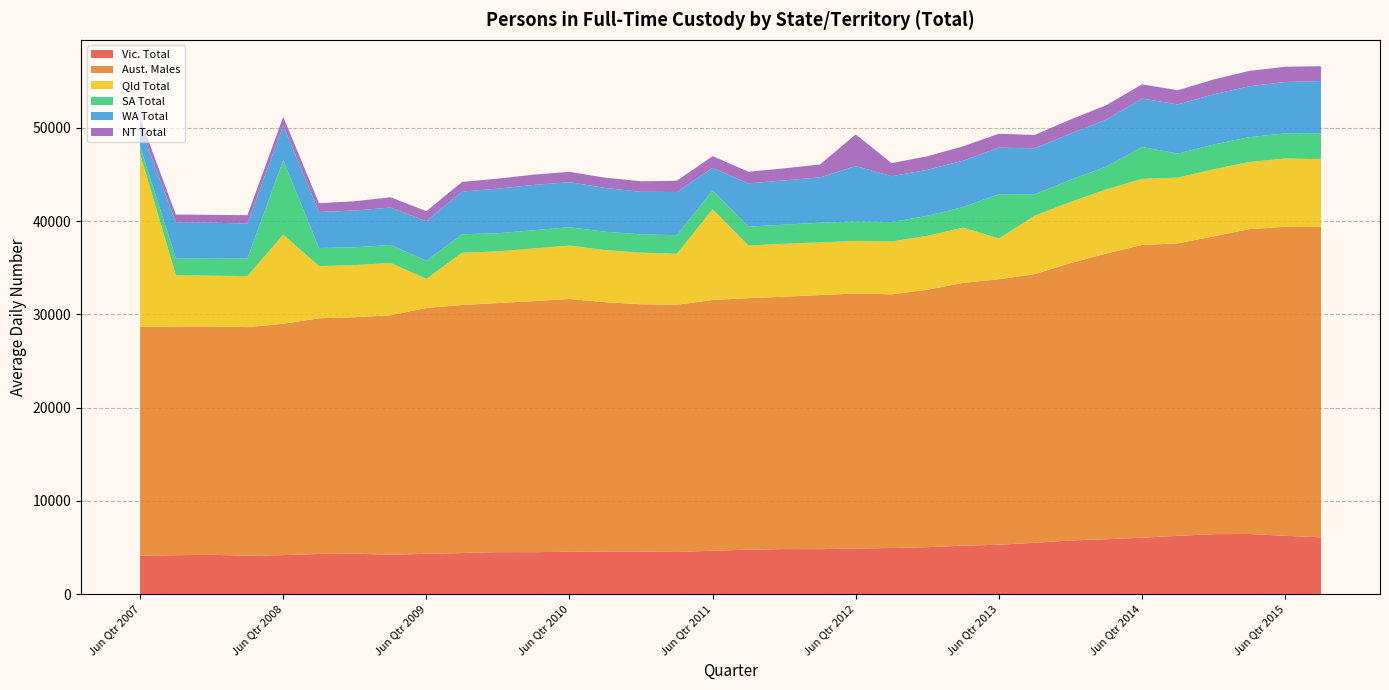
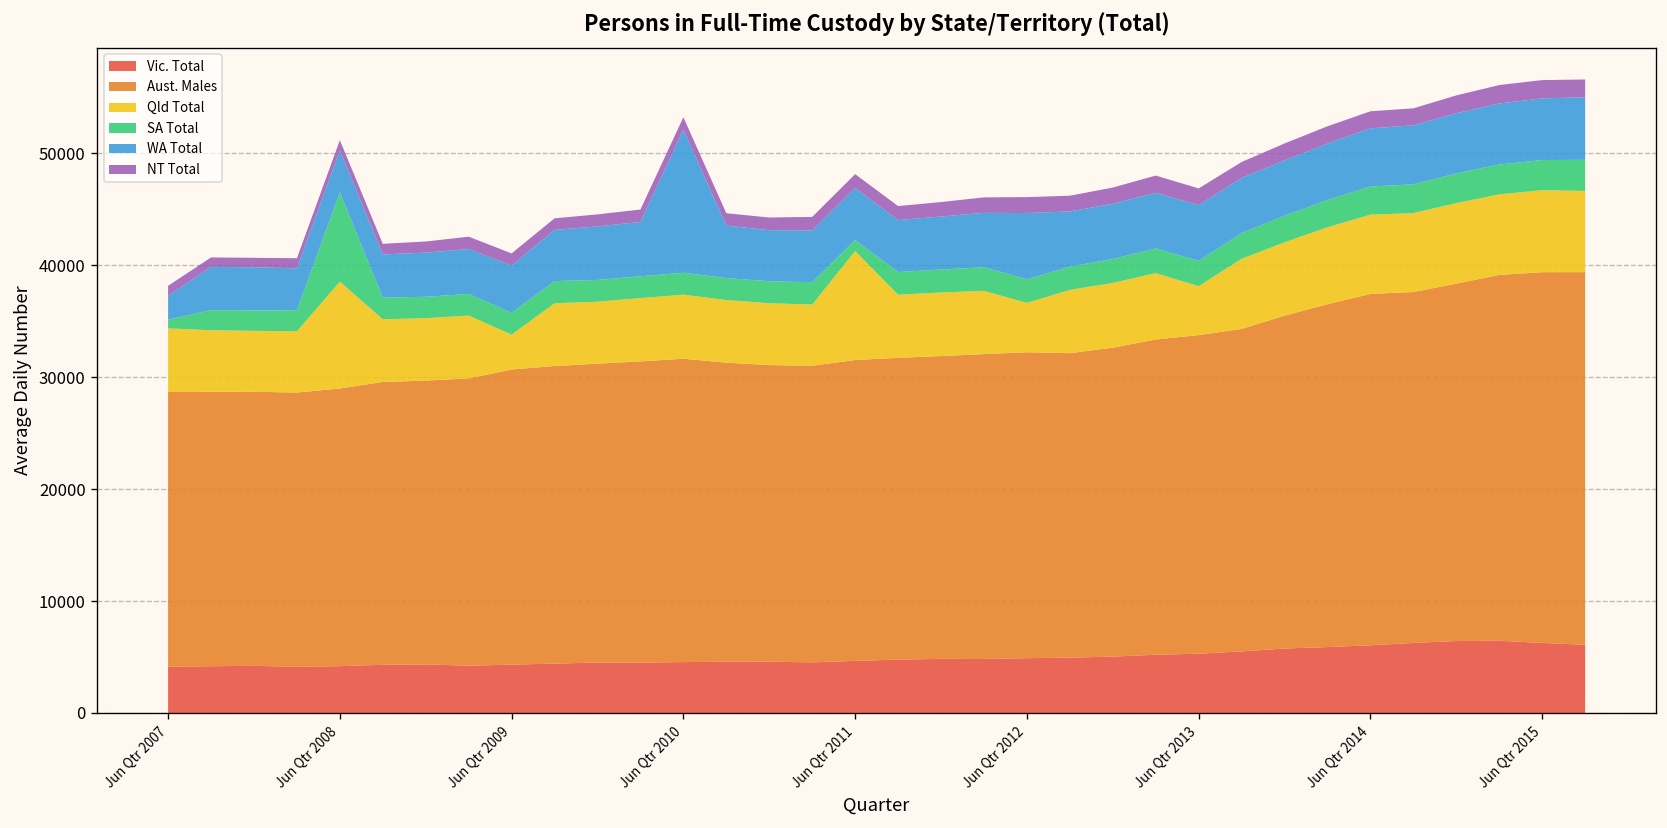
Qld Total, Jun Qtr 2007: 19000 -> 6000
WA Total, Jun Qtr 2010: 5000 -> 13000
SA Total, Jun Qtr 2011: 2000 -> 1000
WA Total, Jun Qtr 2011: 2000 -> 5000
Qld Total, Jun Qtr 2012: 6000 -> 4000
NT Total, Jun Qtr 2012: 3000 -> 1000
SA Total, Jun Qtr 2013: 5000 -> 2000
SA Total, Jun Qtr 2014: 3400 -> 2500
